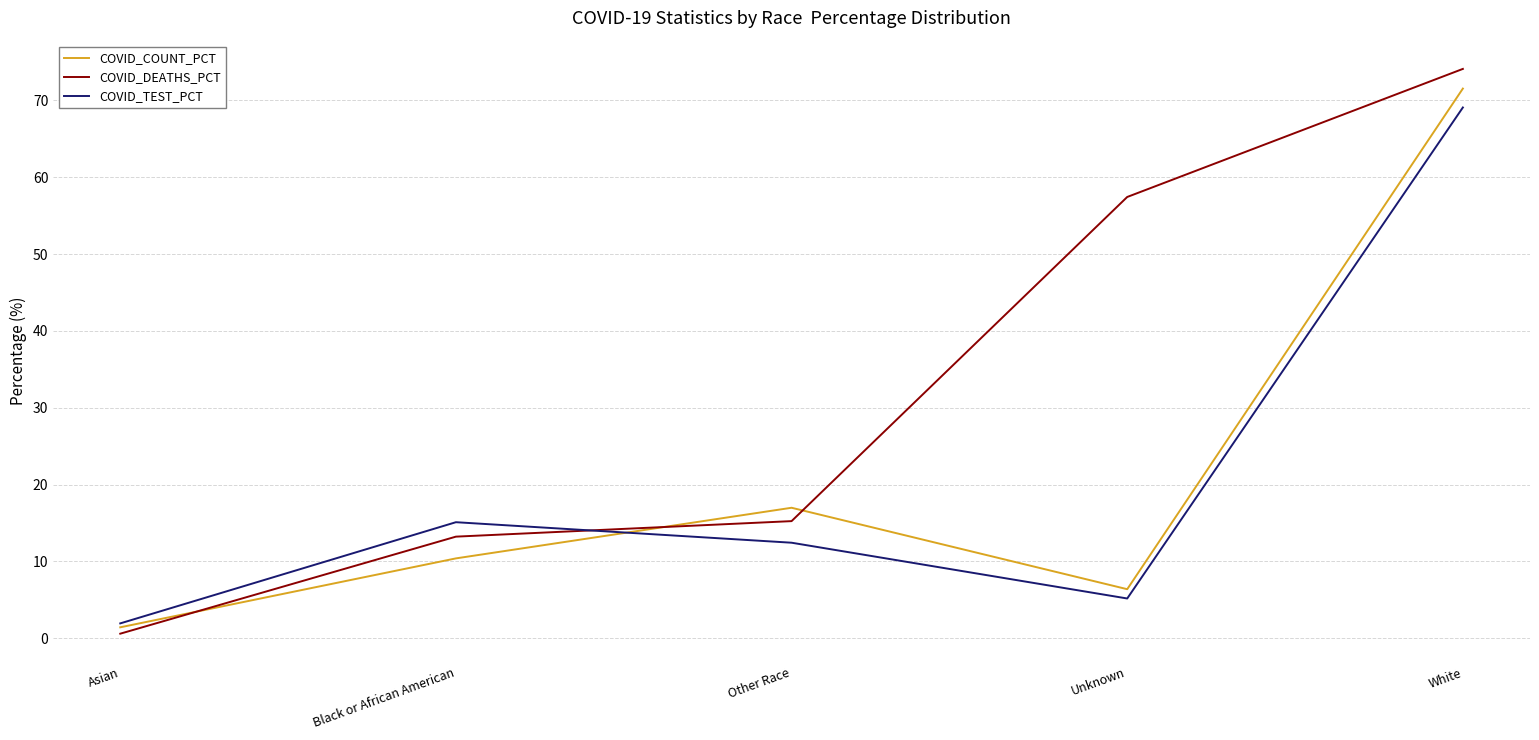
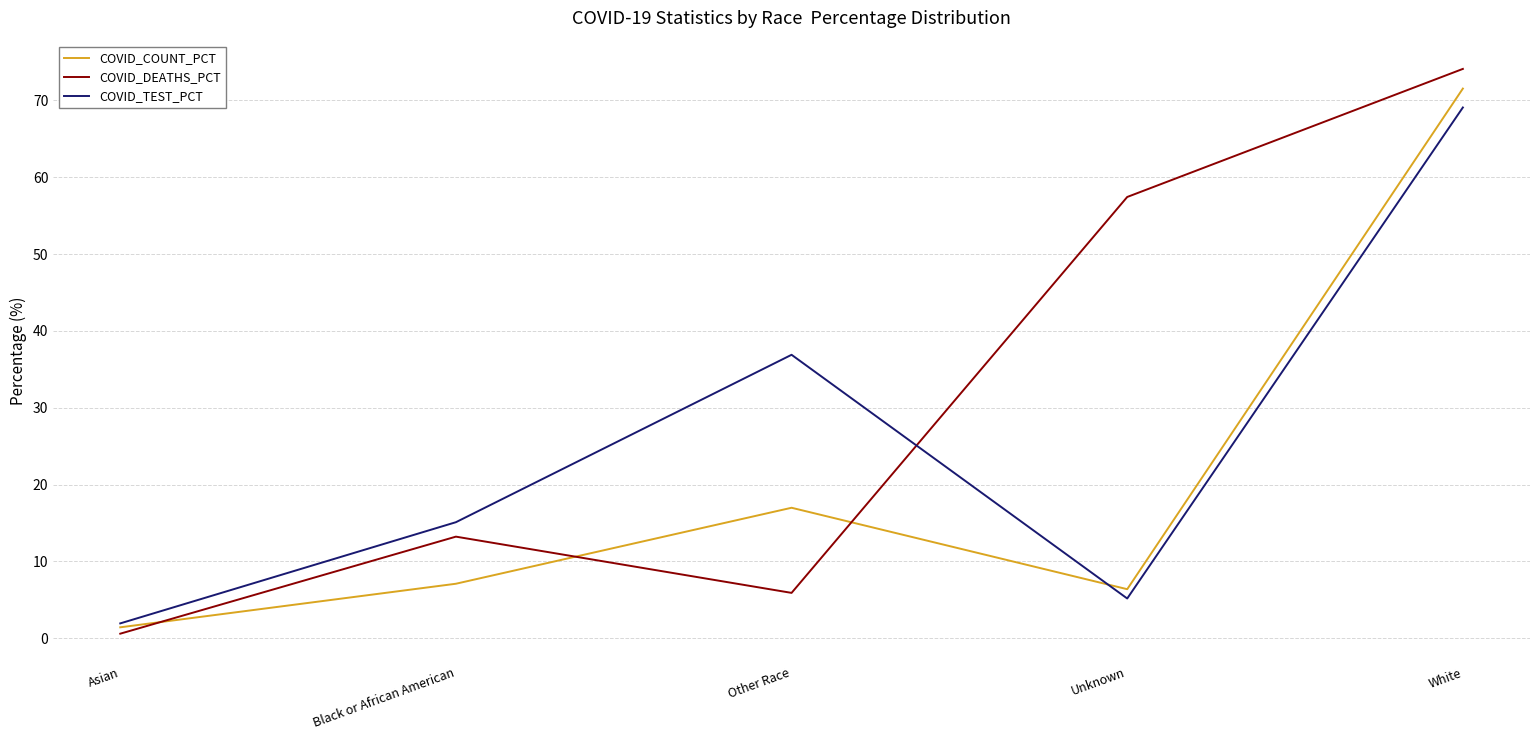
COVID_COUNT_PCT, Black or African American: 10 -> 7
COVID_DEATHS_PCT, Other Race: 15 -> 6
COVID_TEST_PCT, Other Race: 12 -> 37
